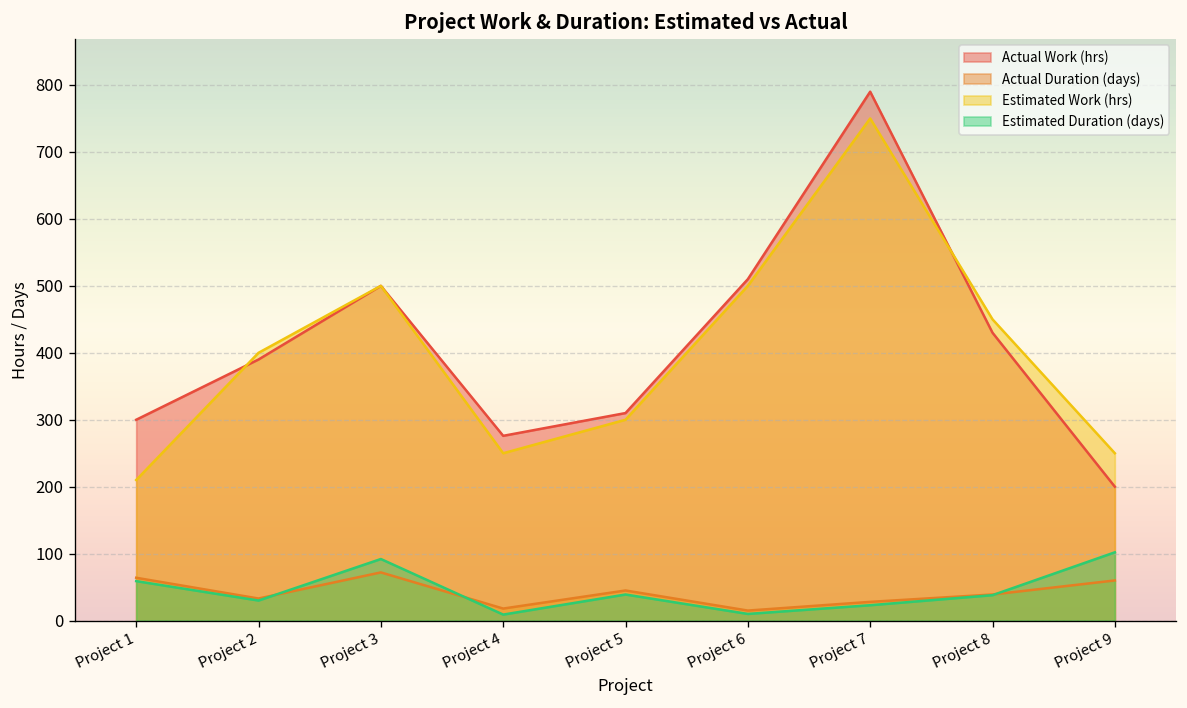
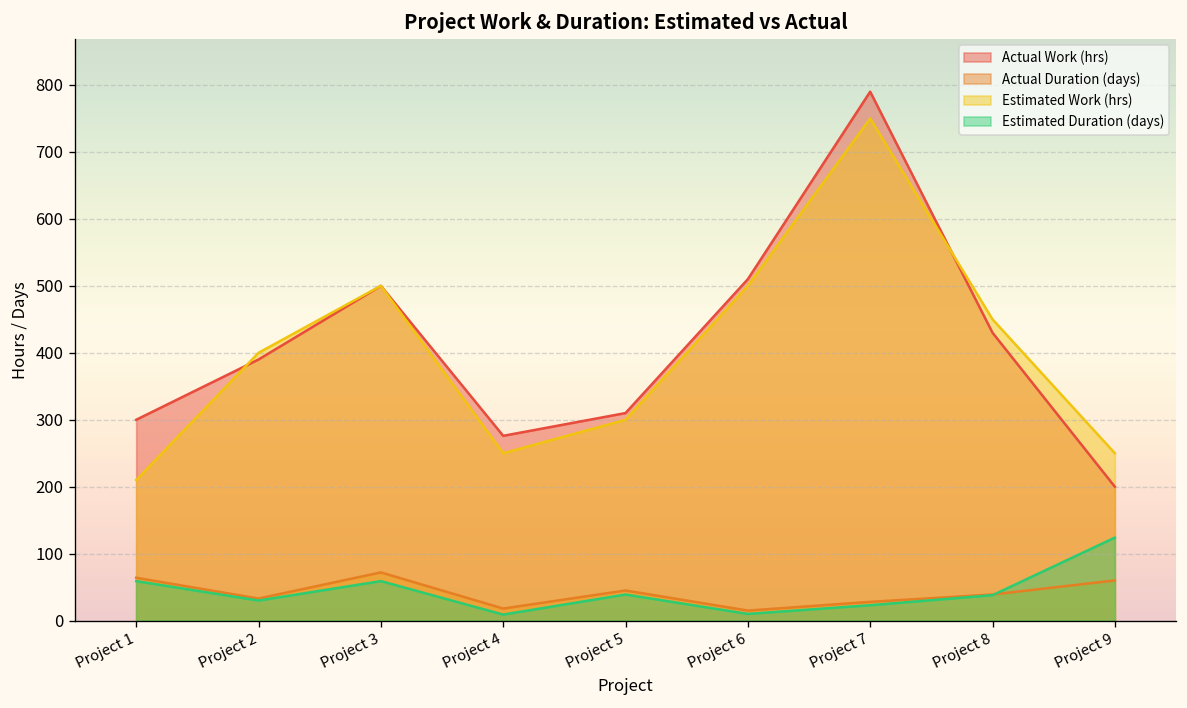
Estimated Duration (days), Project 3: 90 -> 60
Estimated Duration (days), Project 9: 100 -> 120
